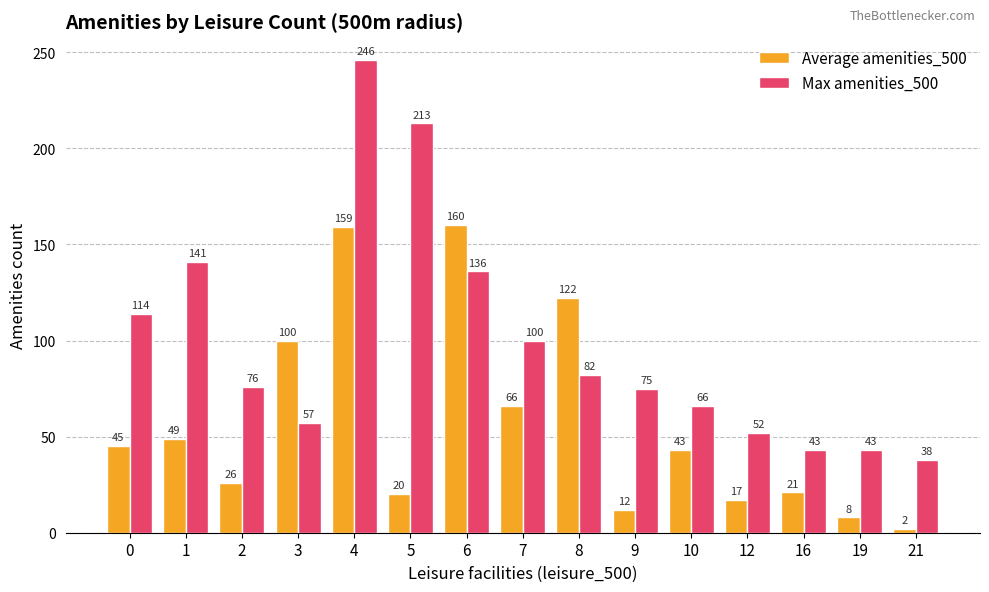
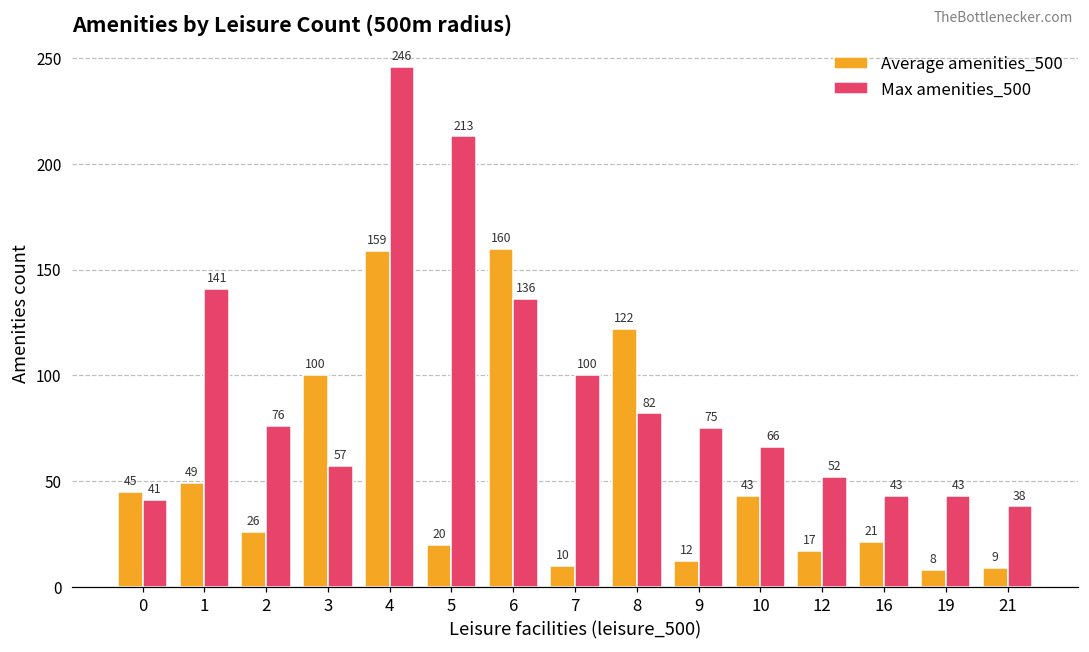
Max amenities_500, 0: 114 -> 41
Average amenities_500, 7: 66 -> 10
Average amenities_500, 21: 2 -> 9
